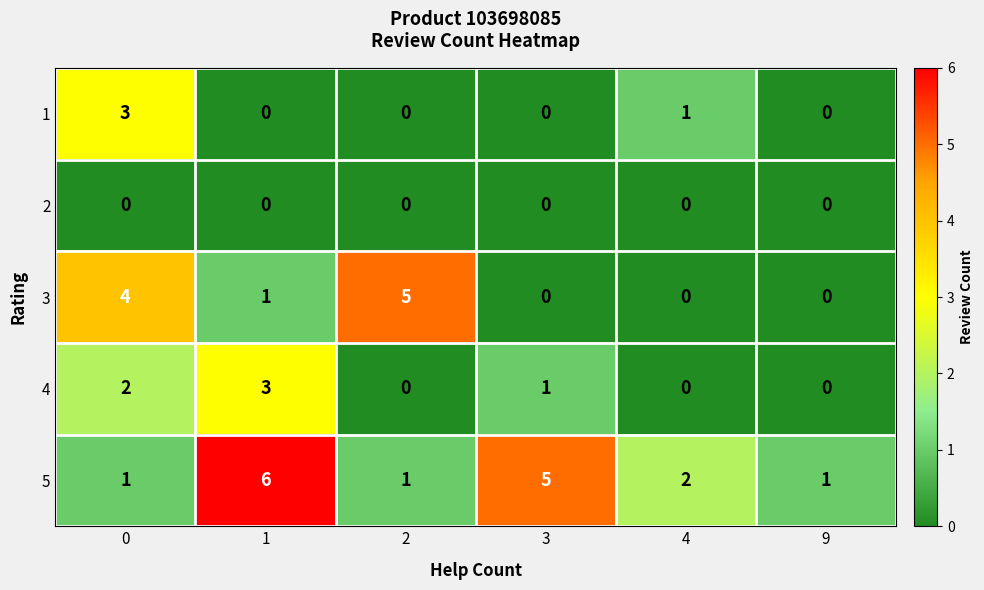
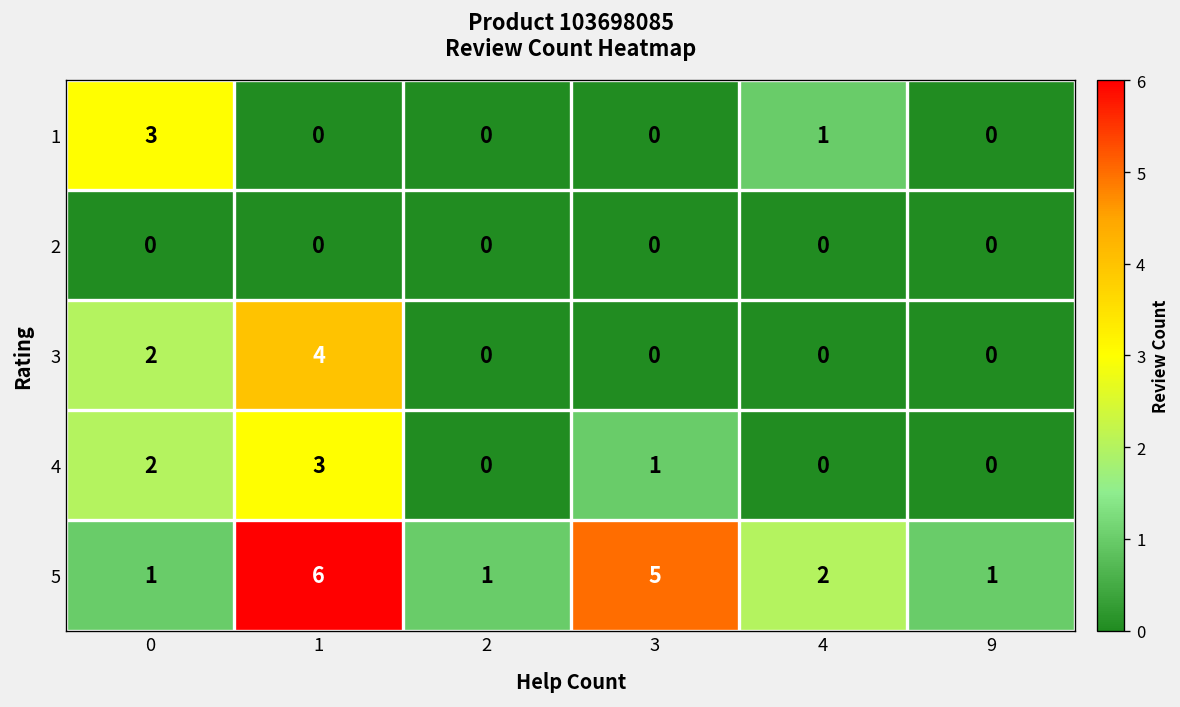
3, 0: 4 -> 2
3, 1: 1 -> 4
3, 2: 5 -> 0
